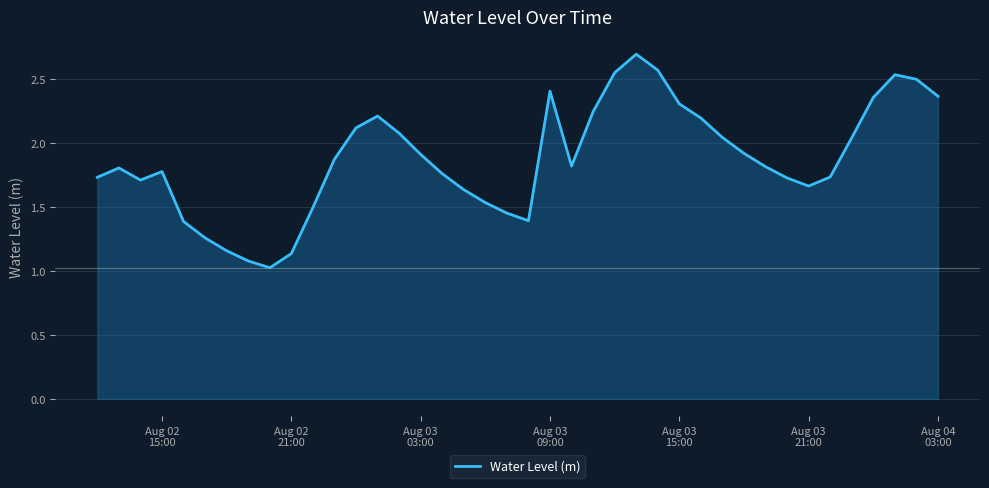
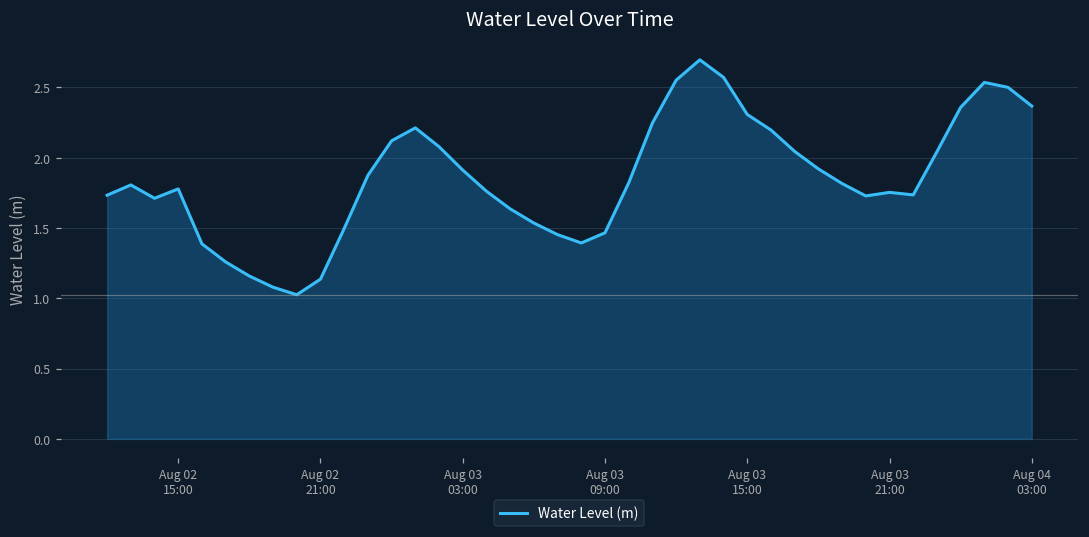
Aug 03 09:00: 2.41 -> 1.47
Aug 03 21:00: 1.66 -> 1.75
